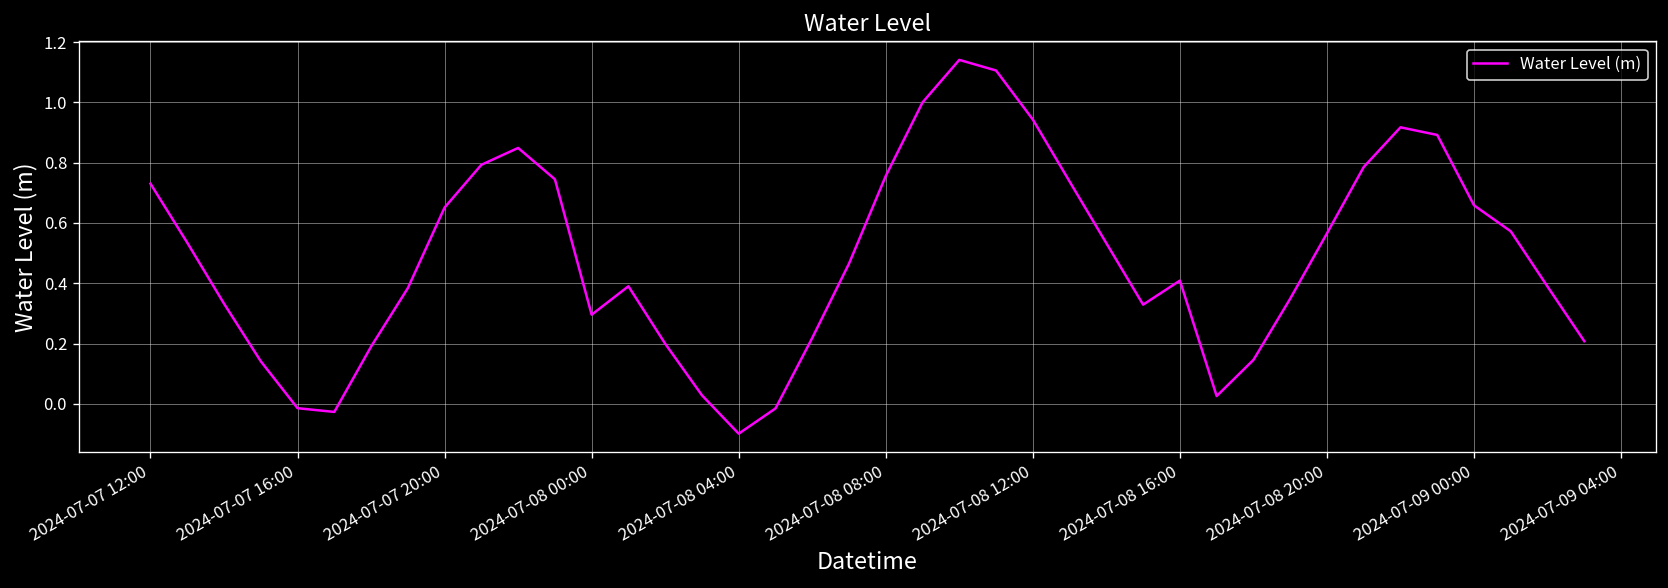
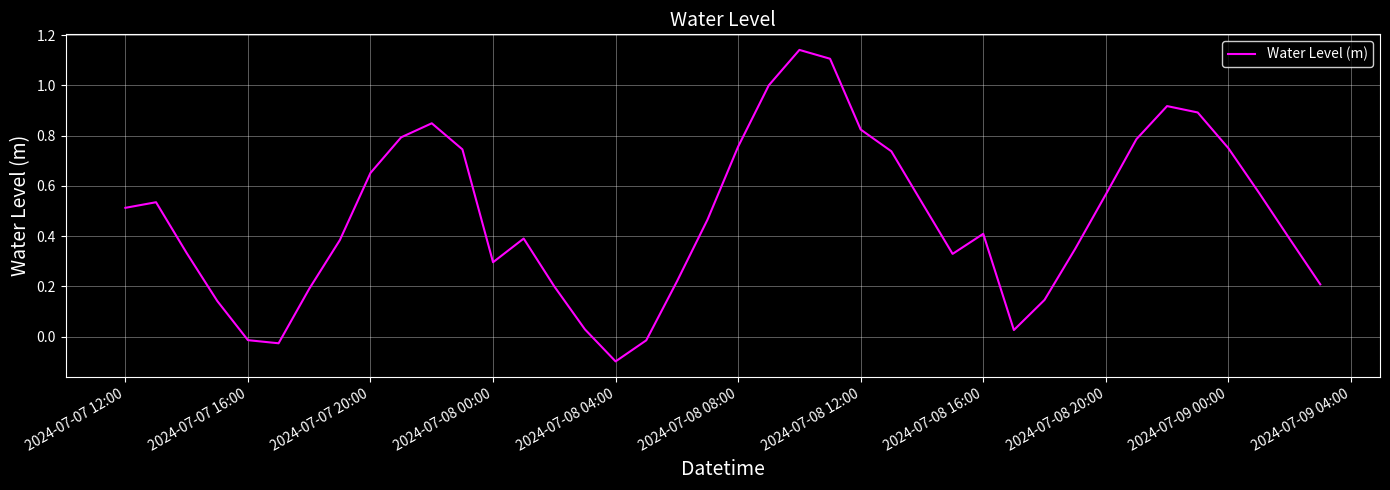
2024-07-07 12:00: 0.73 -> 0.51
2024-07-08 12:00: 0.94 -> 0.82
2024-07-09 00:00: 0.66 -> 0.75
